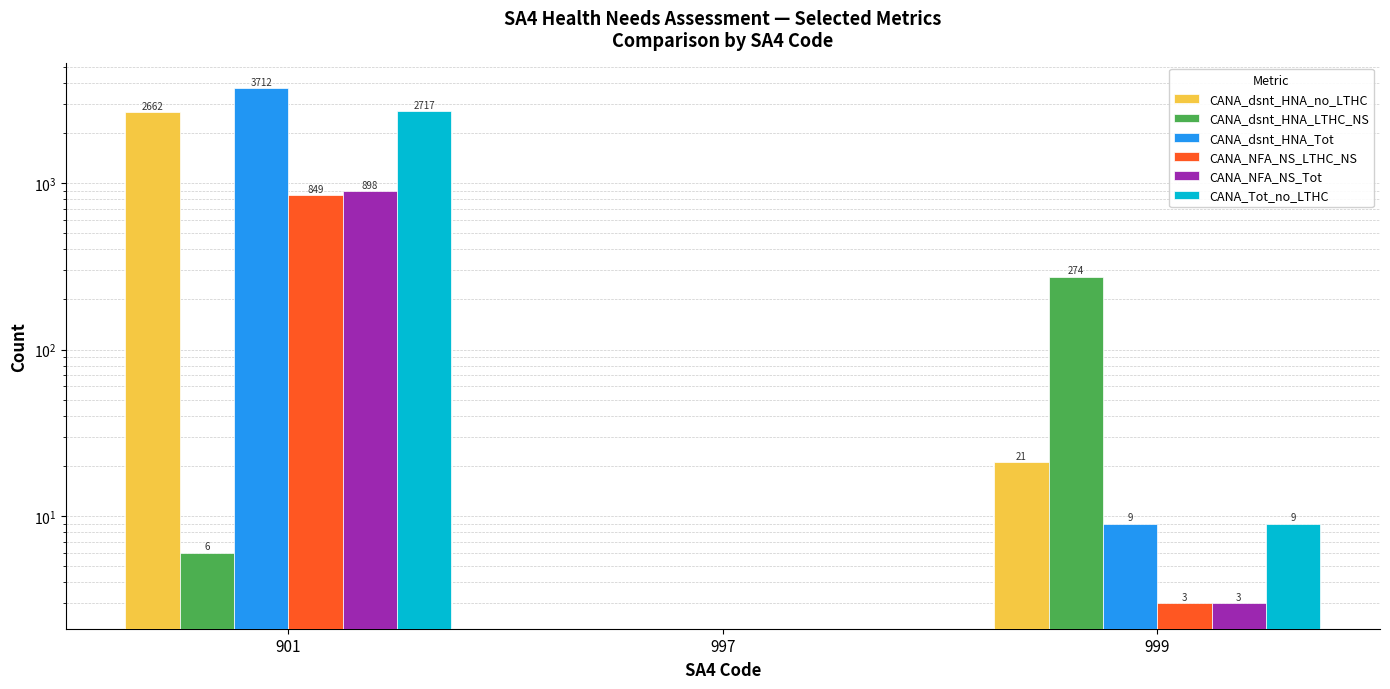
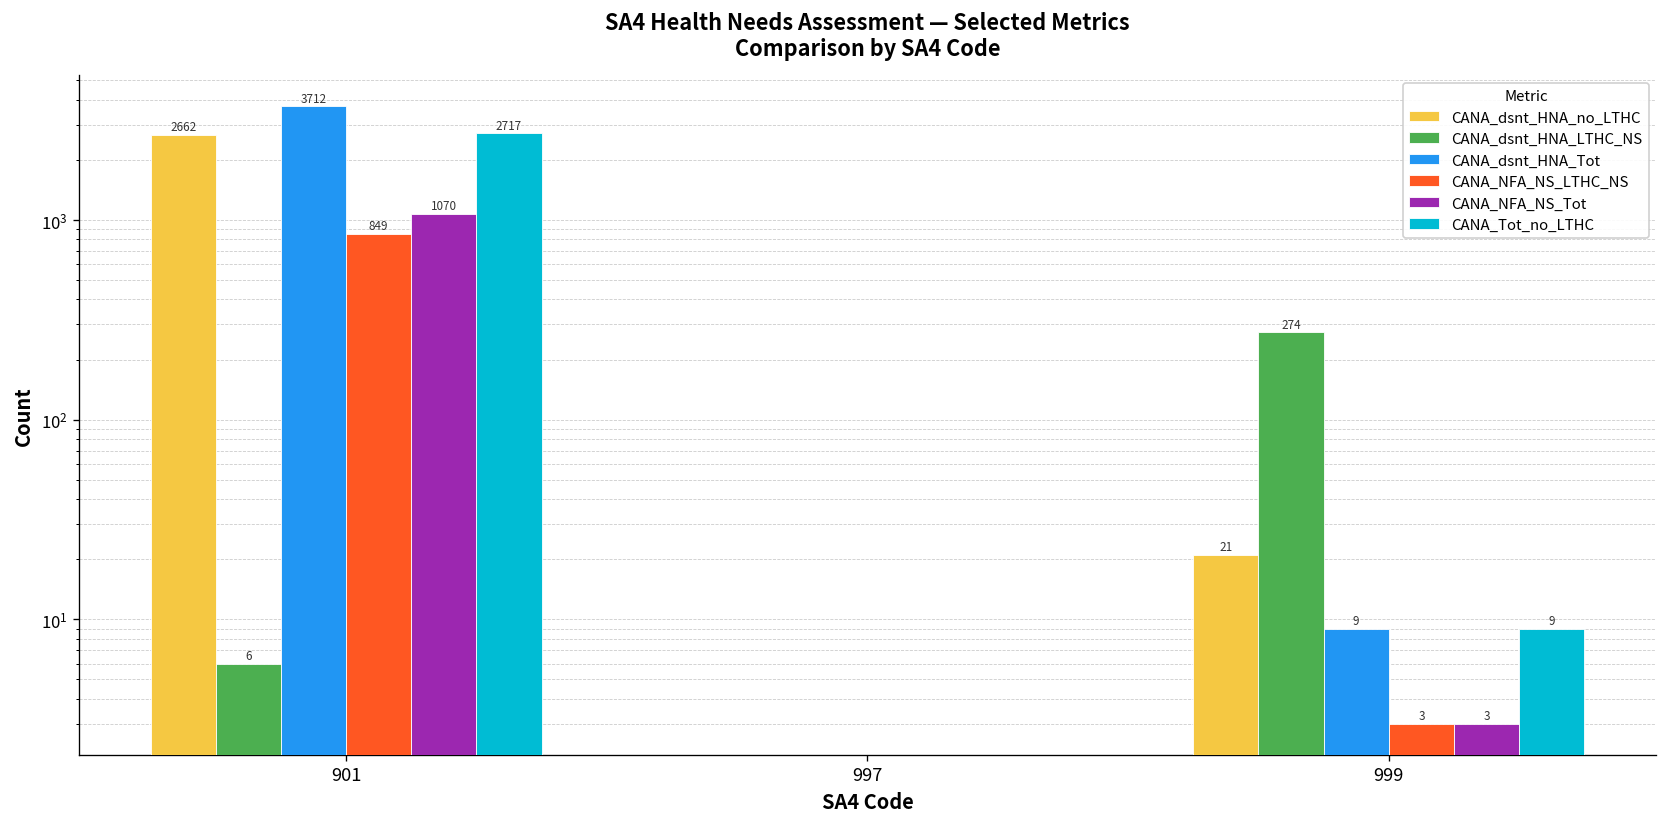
CANA_NFA_NS_Tot, 901: 898 -> 1070
